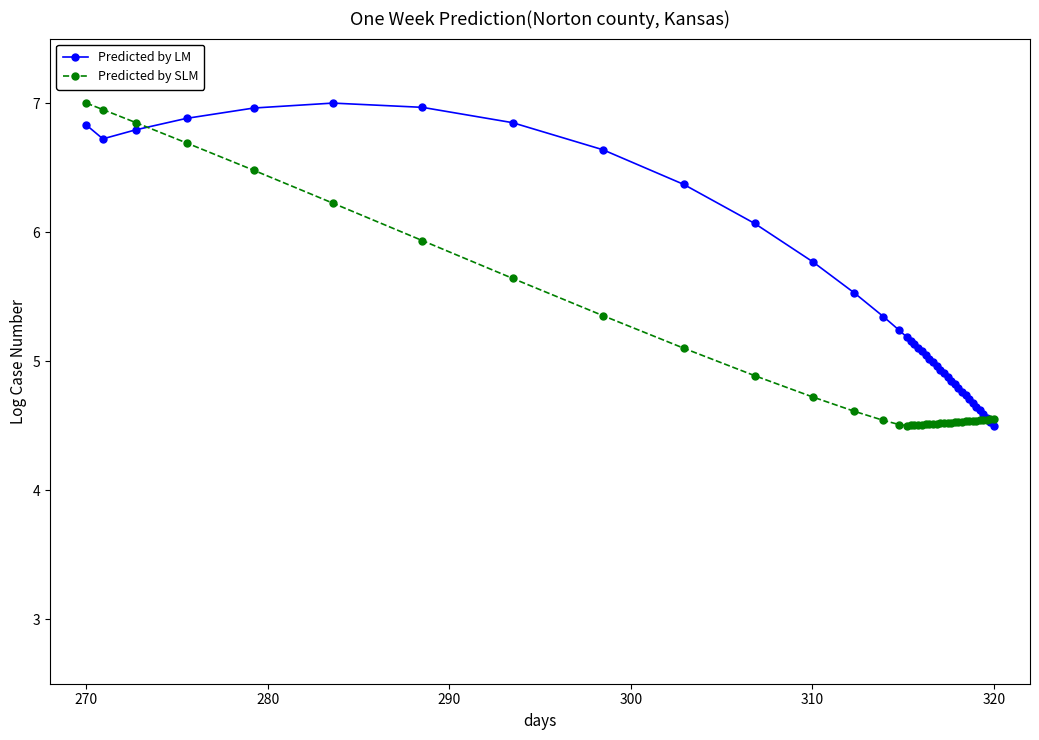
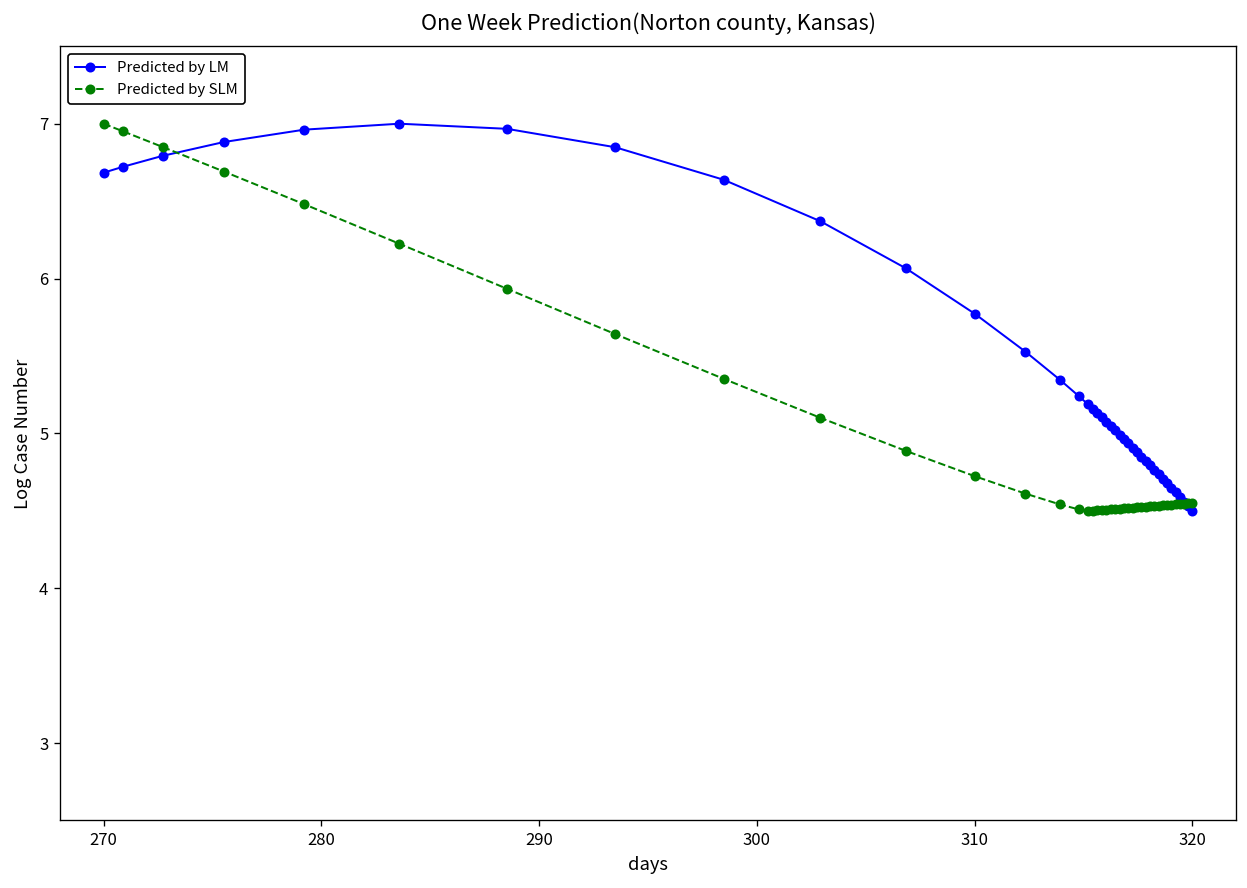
Predicted by LM, 270: 6.83 -> 6.68
